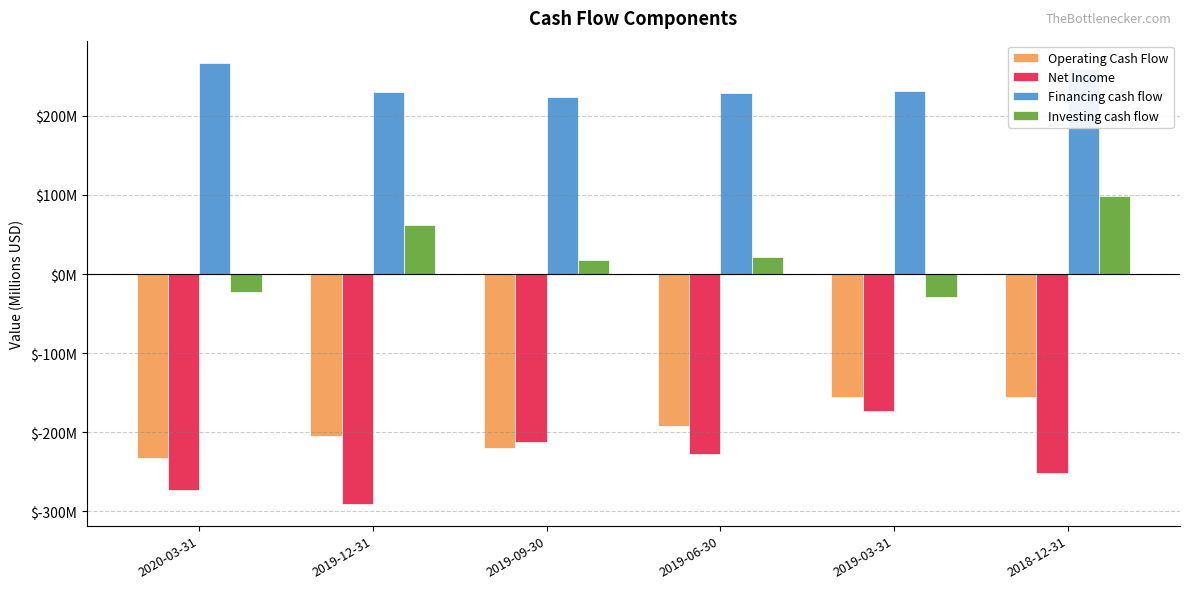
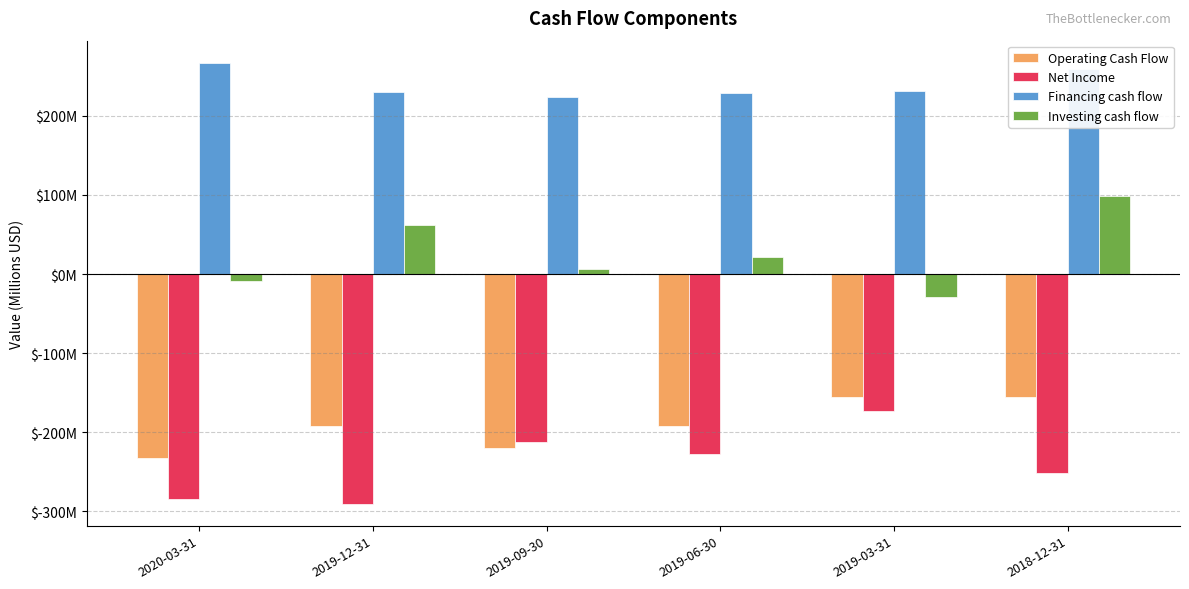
Net Income, 2020-03-31: $-270000000 -> $-280000000
Investing cash flow, 2020-03-31: $-20000000 -> $-10000000
Operating Cash Flow, 2019-12-31: $-200000000 -> $-190000000
Investing cash flow, 2019-09-30: $20000000 -> $10000000
